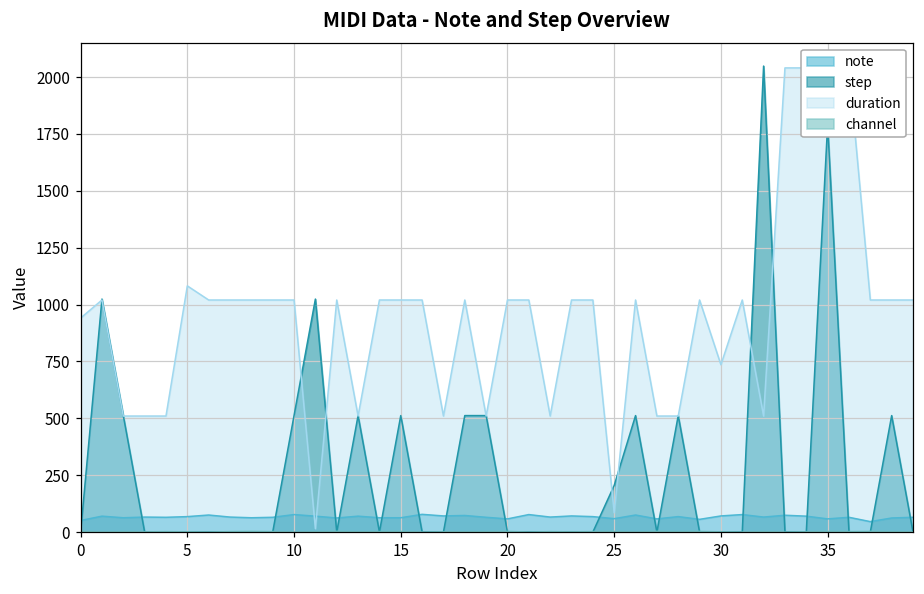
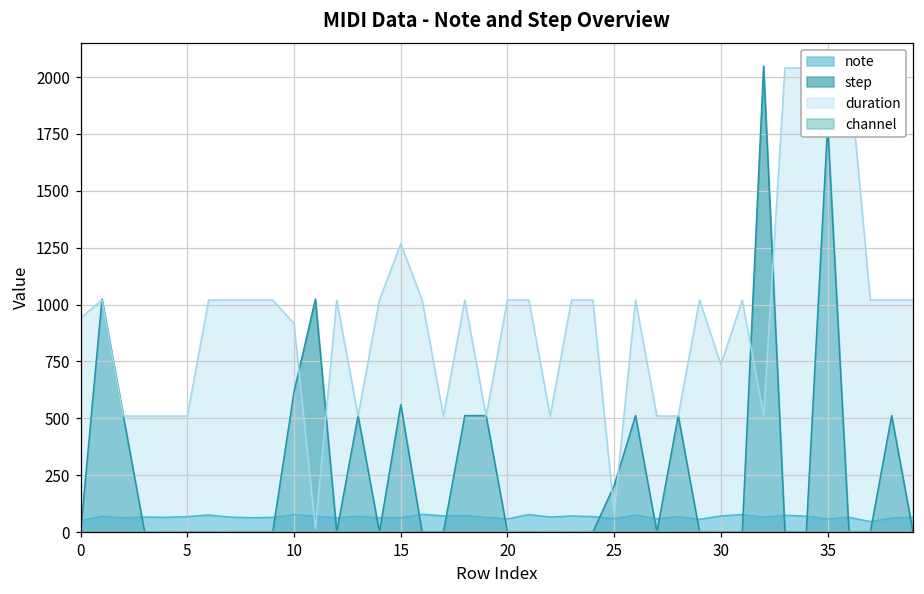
duration, 5: 1080 -> 510
step, 10: 510 -> 620
duration, 10: 1020 -> 920
step, 15: 510 -> 560
duration, 15: 1020 -> 1270
